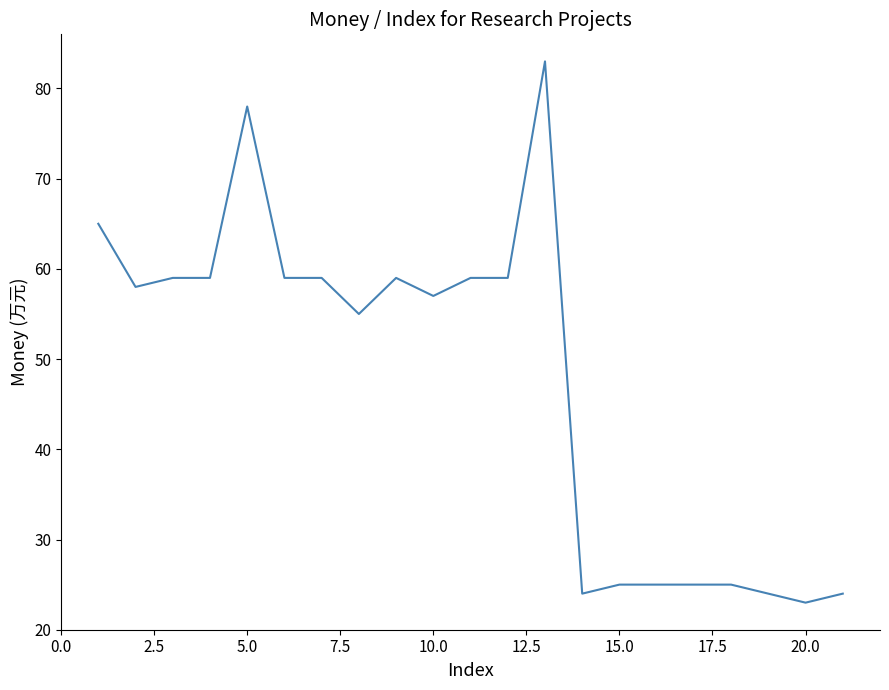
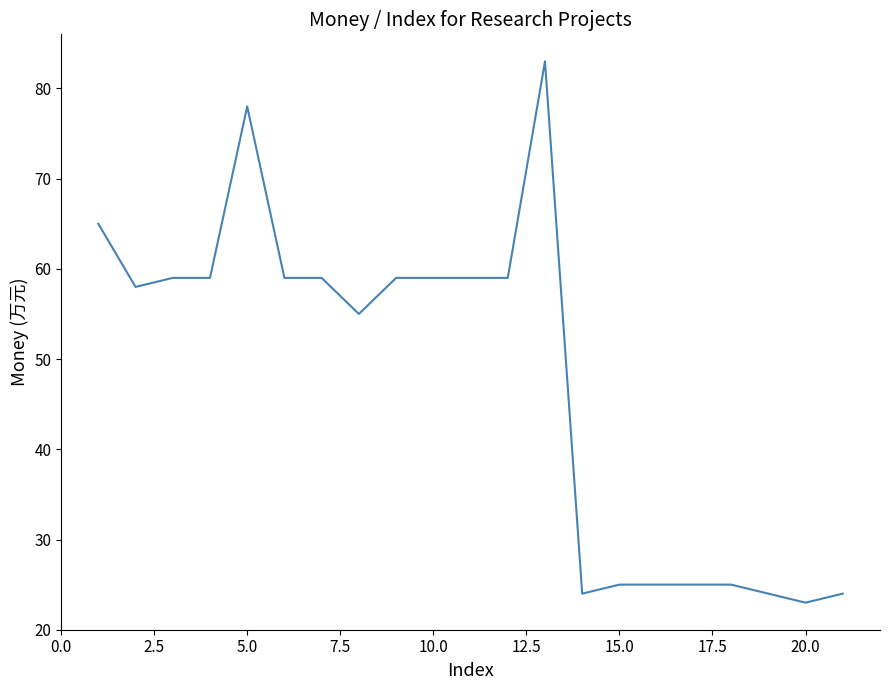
10.0: 57 -> 59
